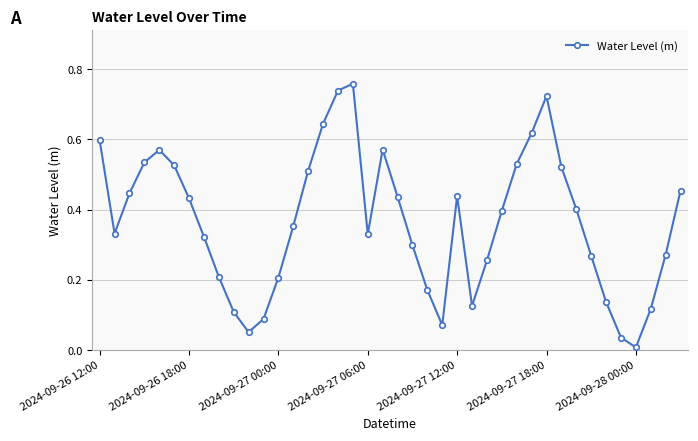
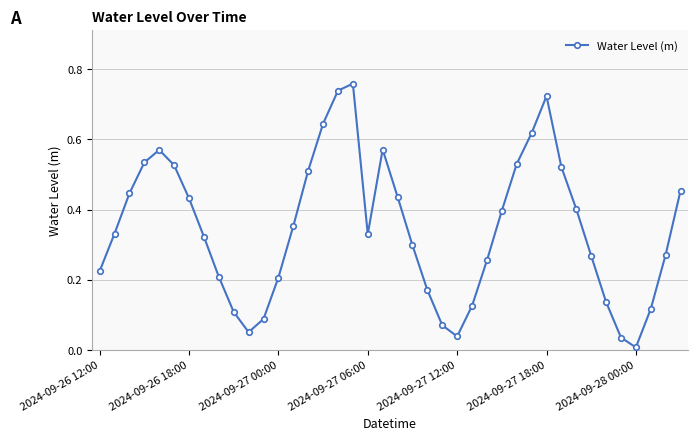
2024-09-26 12:00: 0.60 -> 0.23
2024-09-27 12:00: 0.44 -> 0.04
